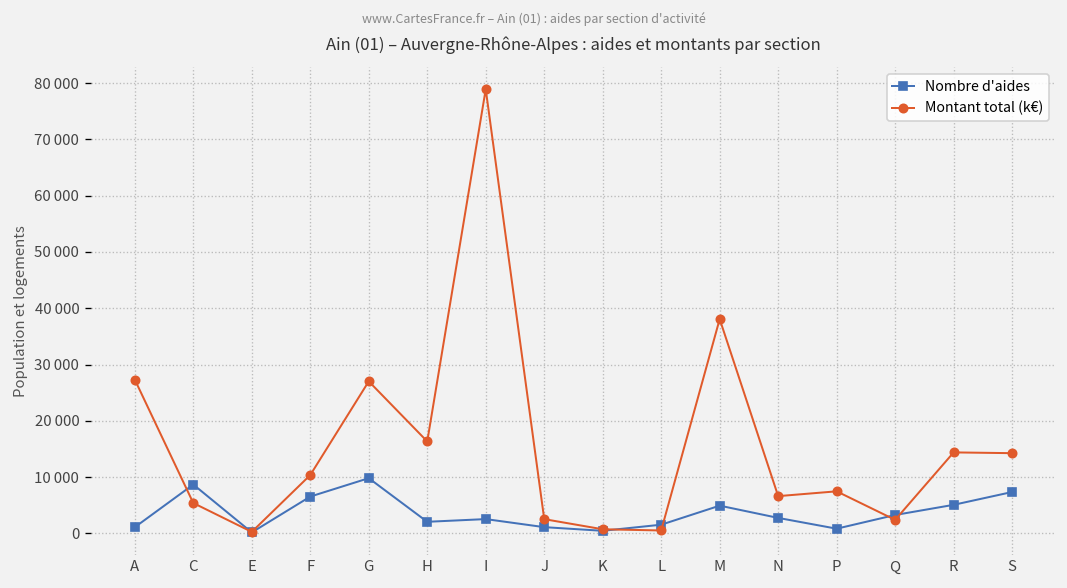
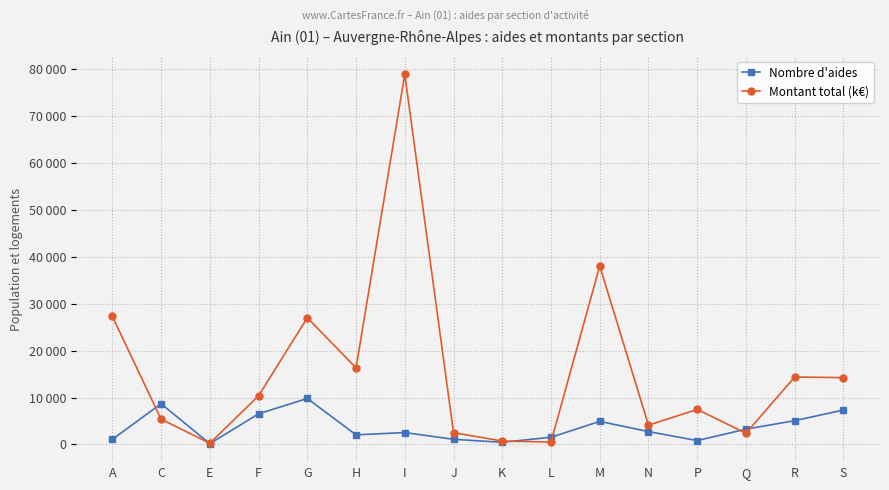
Montant total (k€), N: 7000 -> 4000
